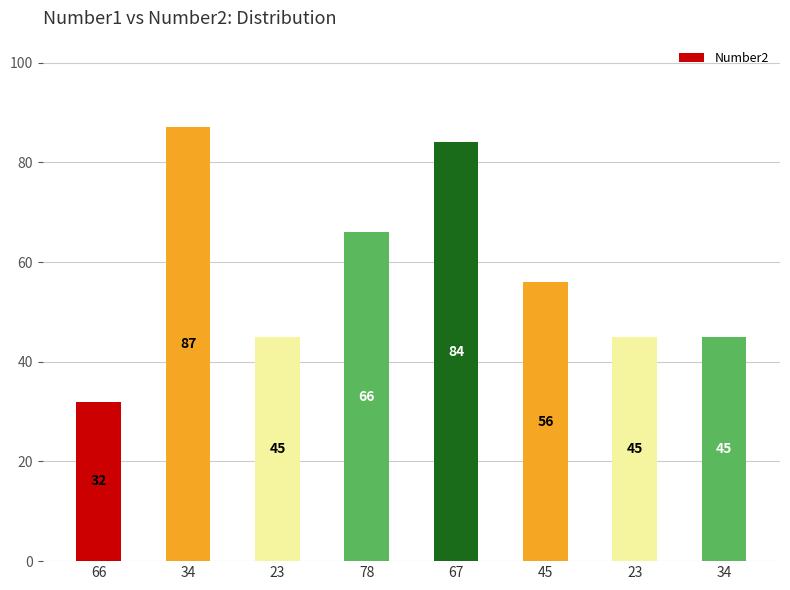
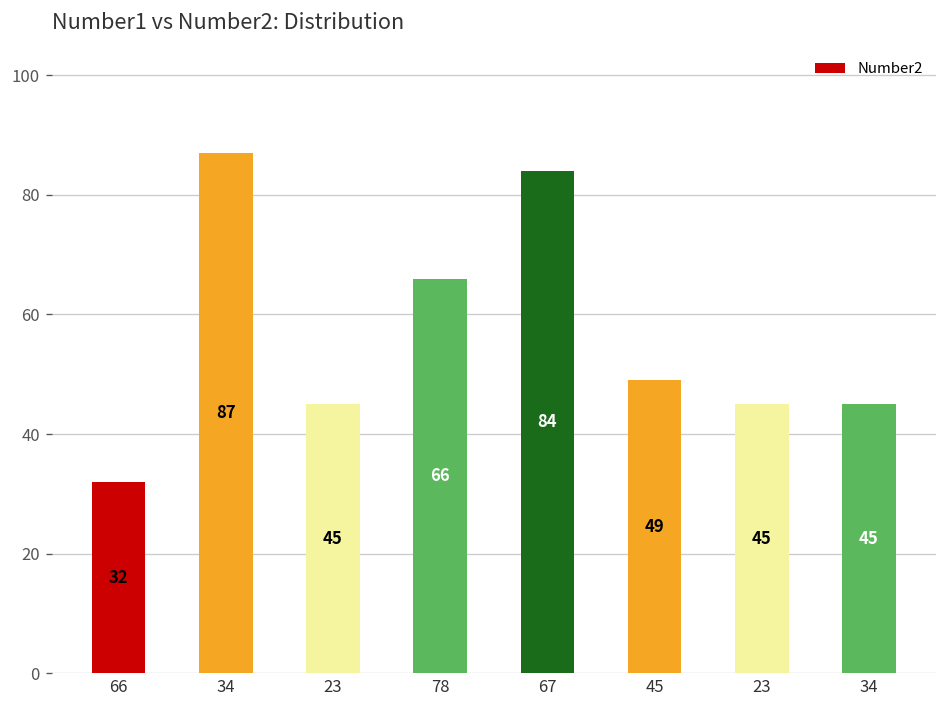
45: 56 -> 49
